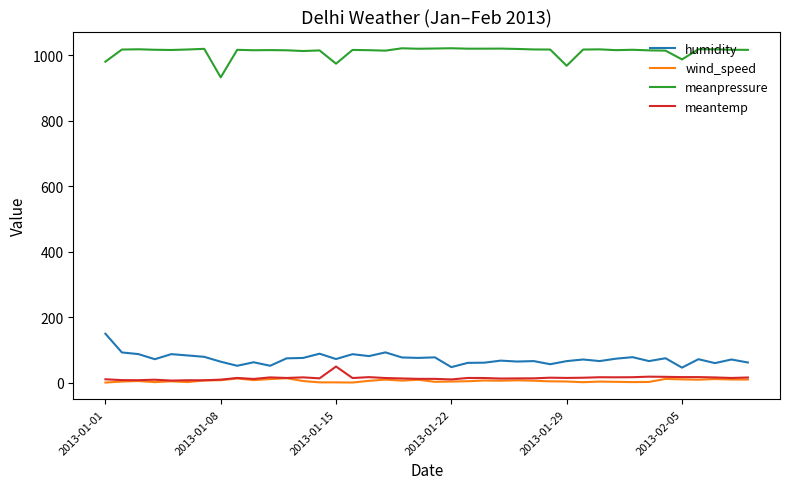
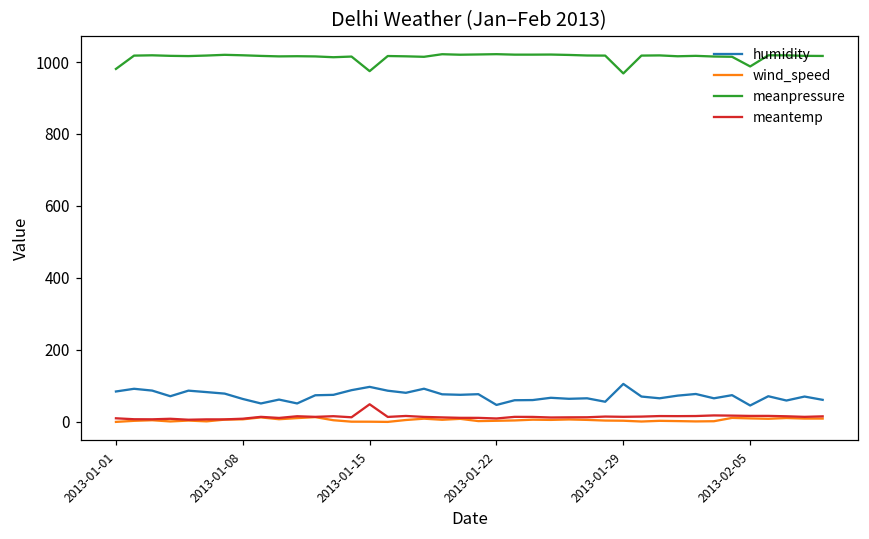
humidity, 2013-01-01: 150 -> 80
meanpressure, 2013-01-08: 930 -> 1020
humidity, 2013-01-15: 70 -> 100
humidity, 2013-01-29: 70 -> 110
